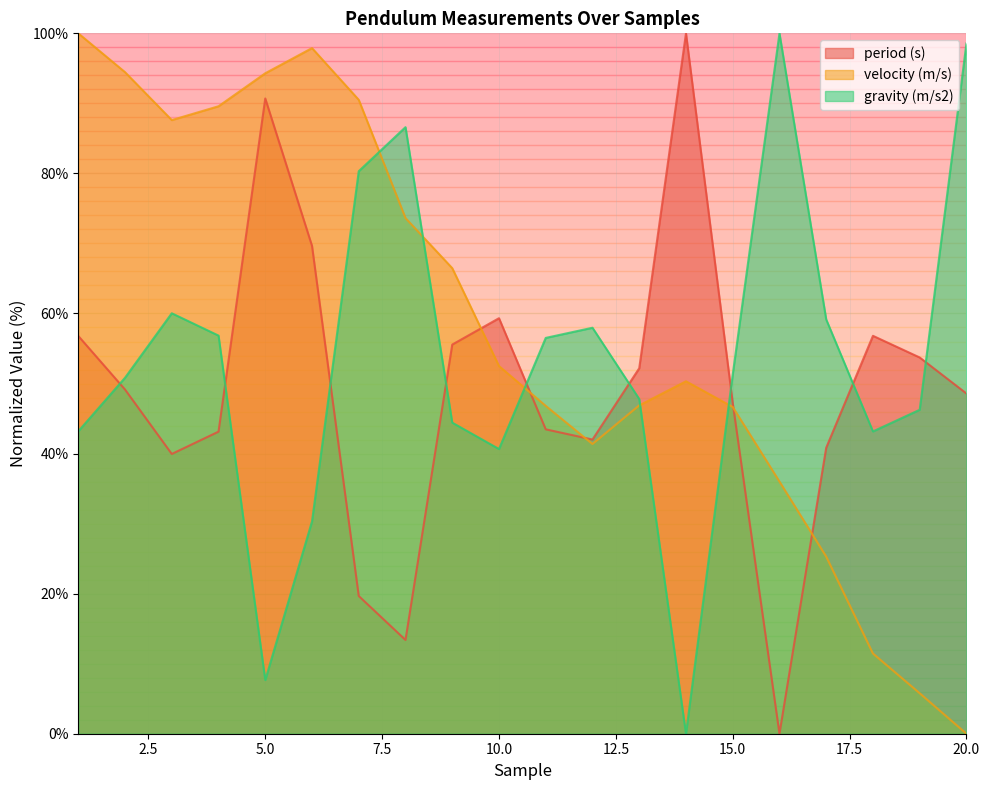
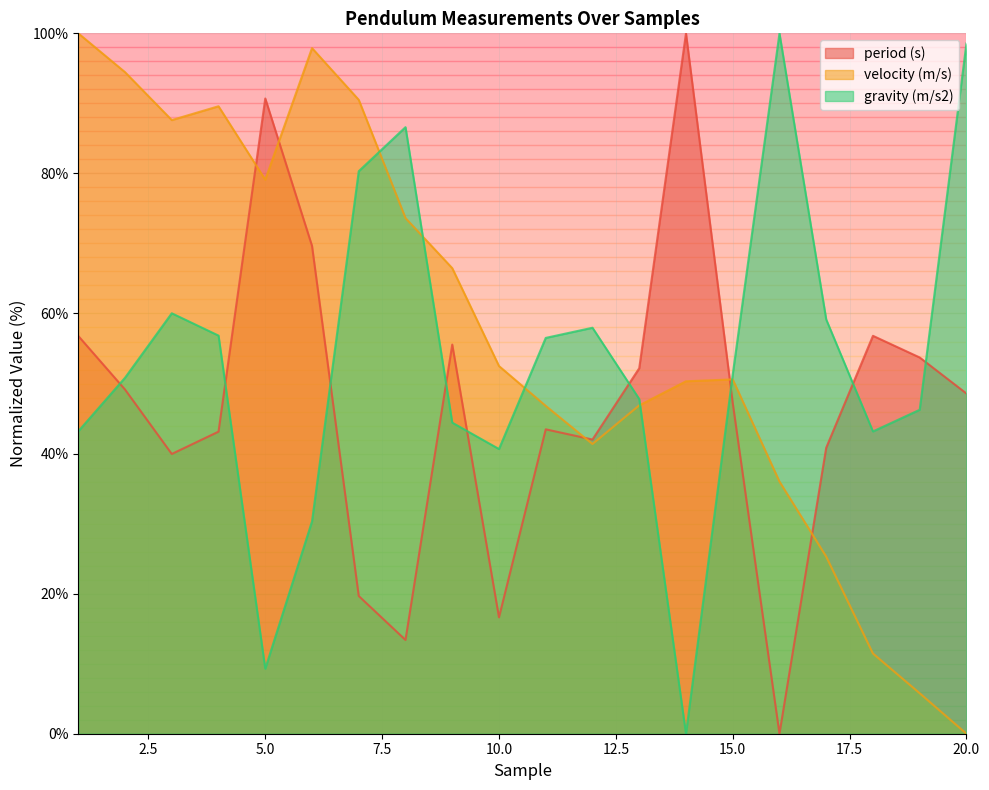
velocity (m/s), 5.0: 94% -> 79%
gravity (m/s2), 5.0: 8% -> 9%
period (s), 10.0: 59% -> 17%
velocity (m/s), 15.0: 47% -> 51%
